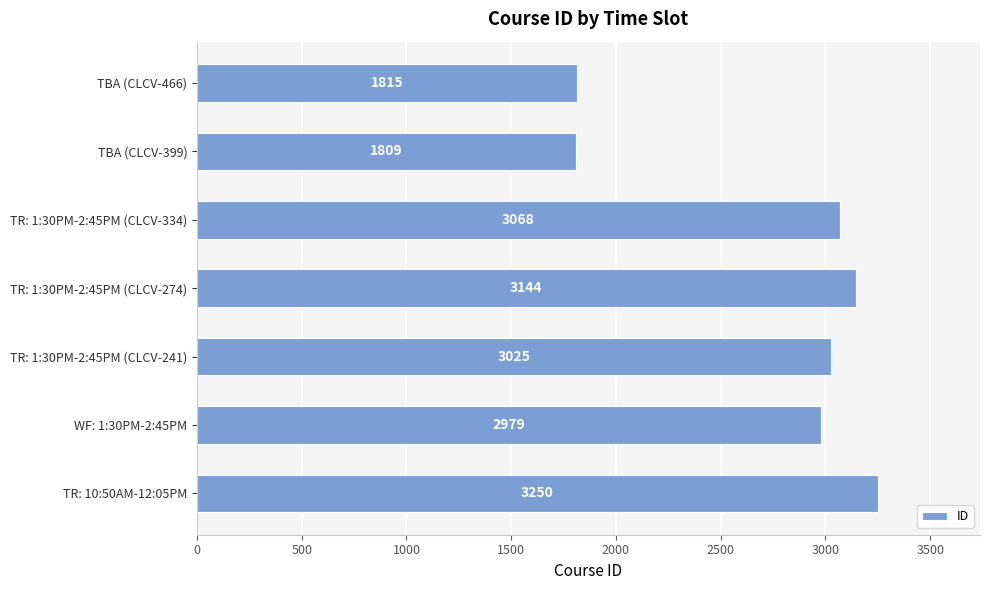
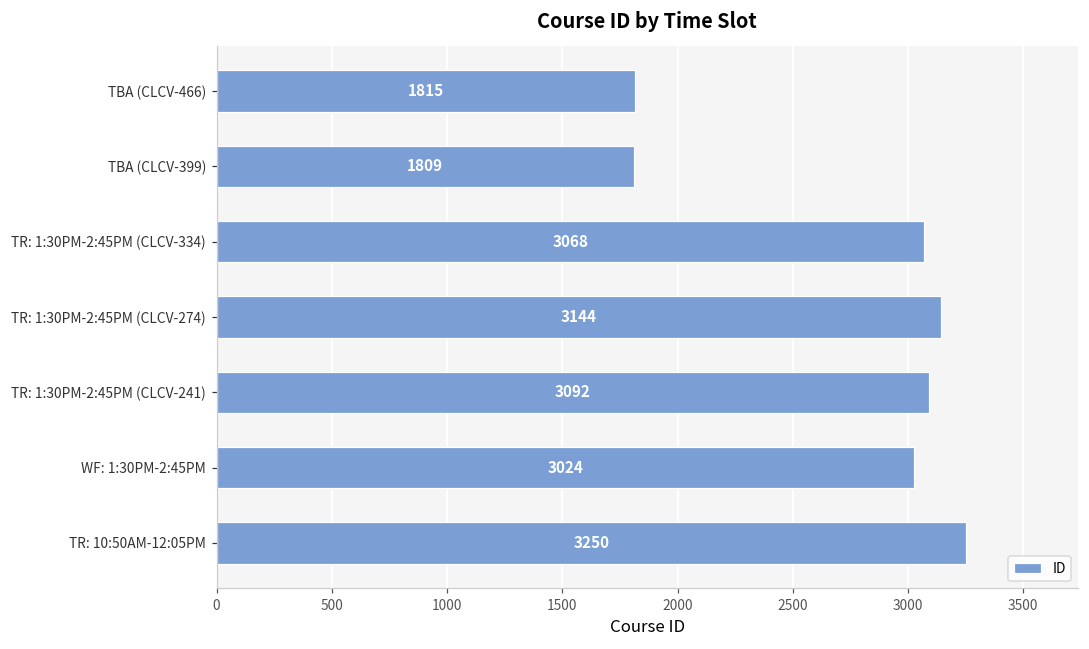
TR: 1:30PM-2:45PM (CLCV-241): 3025 -> 3092
WF: 1:30PM-2:45PM: 2979 -> 3024
